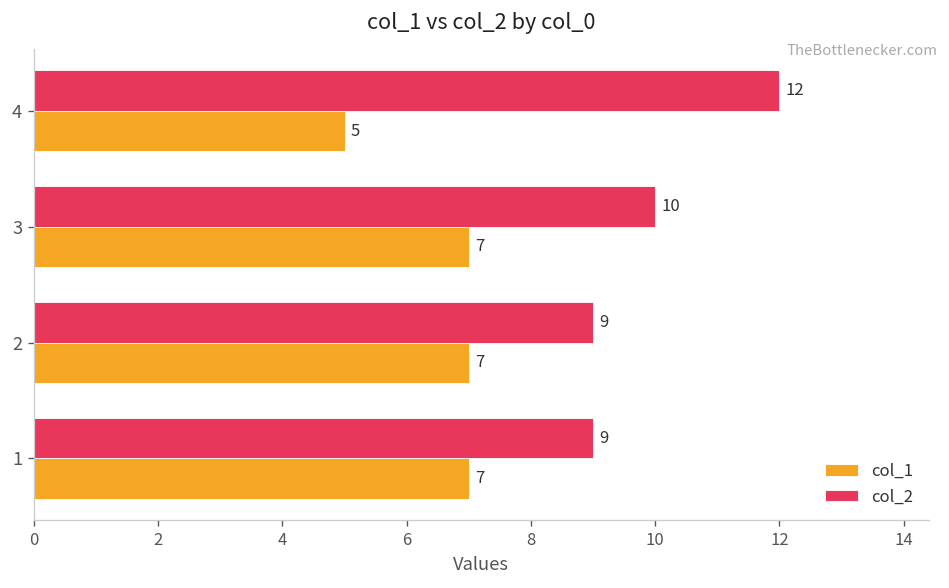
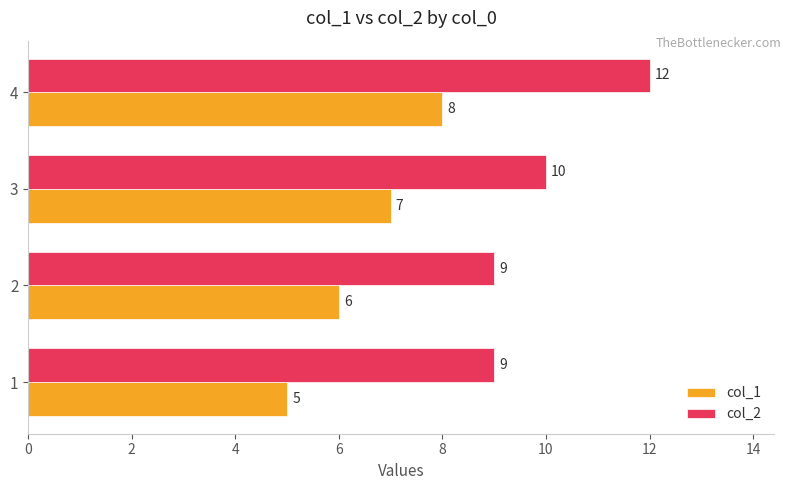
col_1, 4: 5 -> 8
col_1, 2: 7 -> 6
col_1, 1: 7 -> 5
